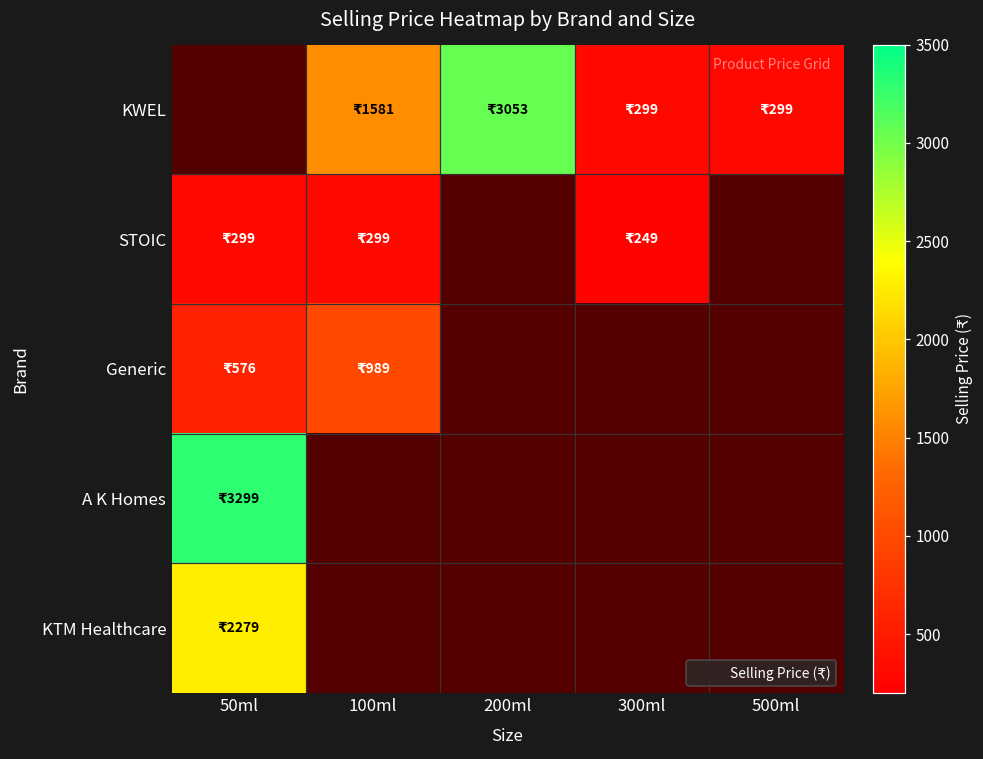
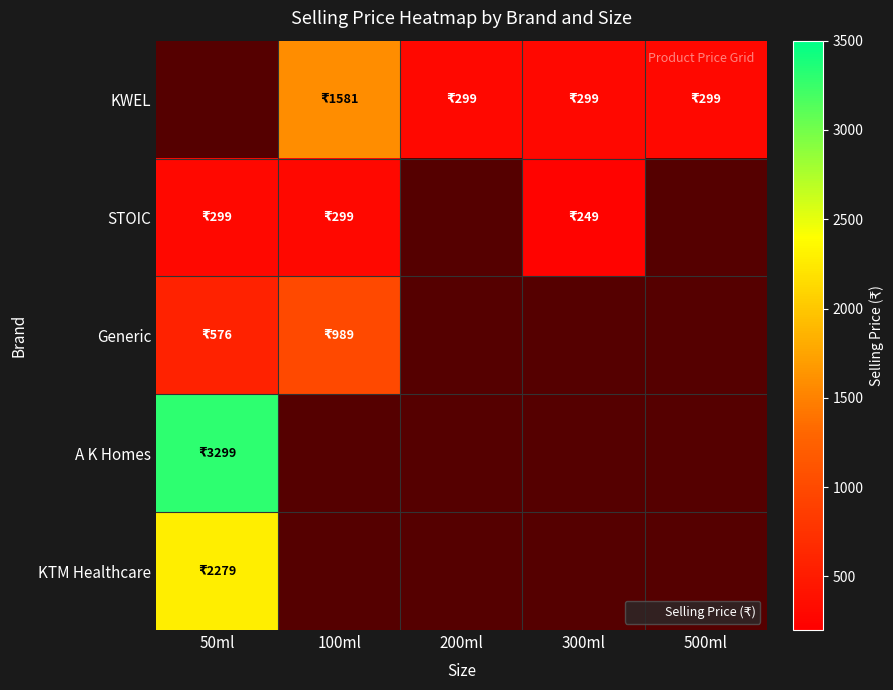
KWEL, 200ml: 3053 -> 299
